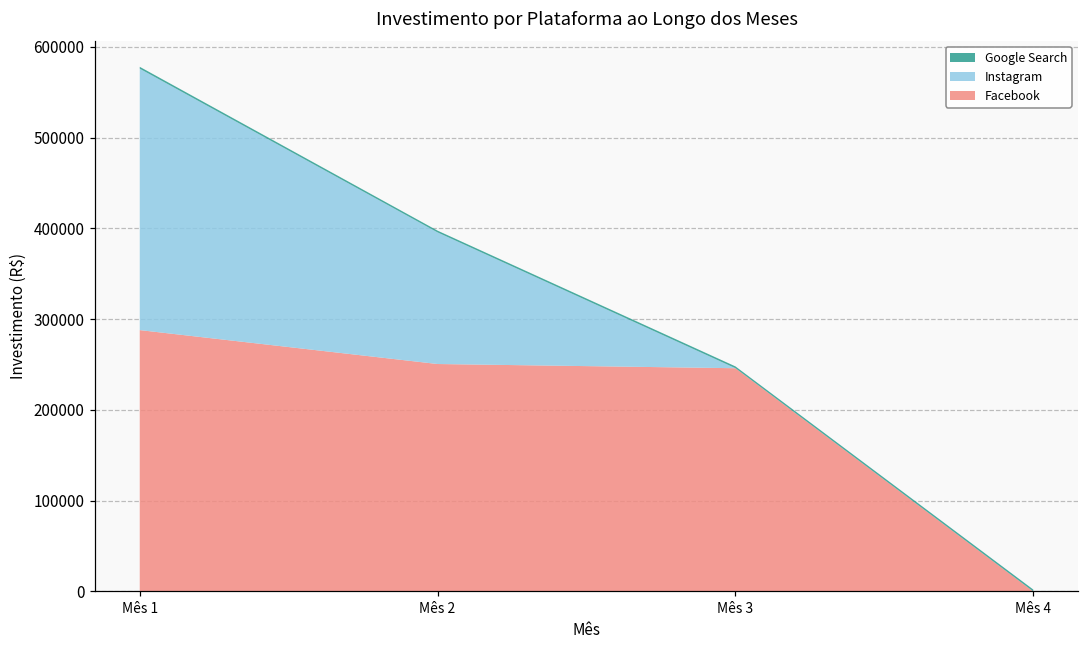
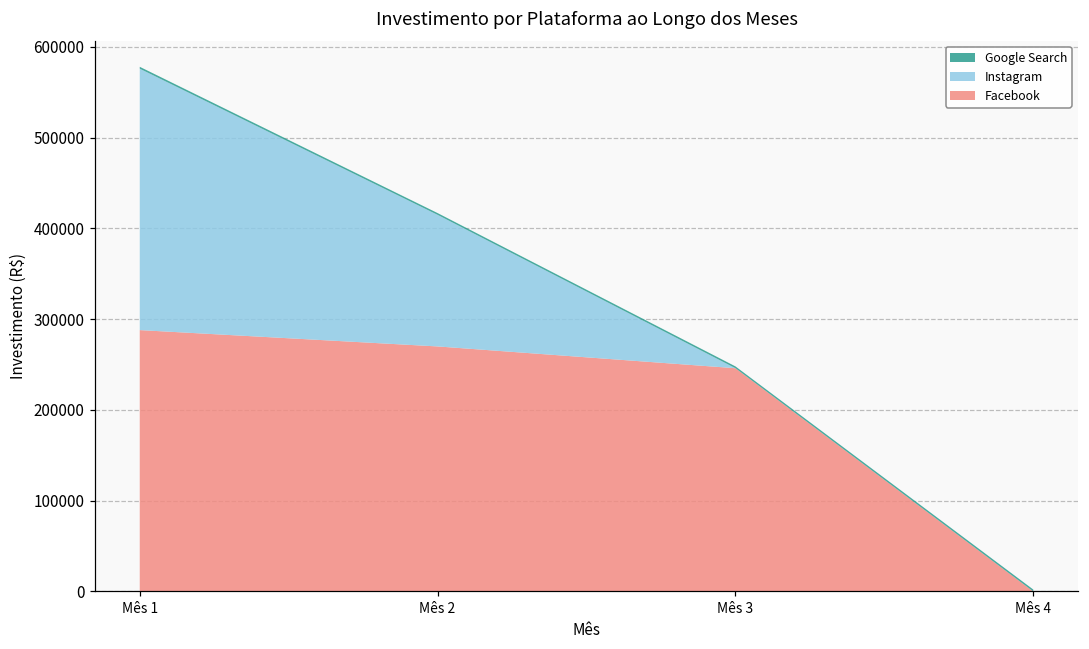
Facebook, Mês 2: 250000 -> 270000
